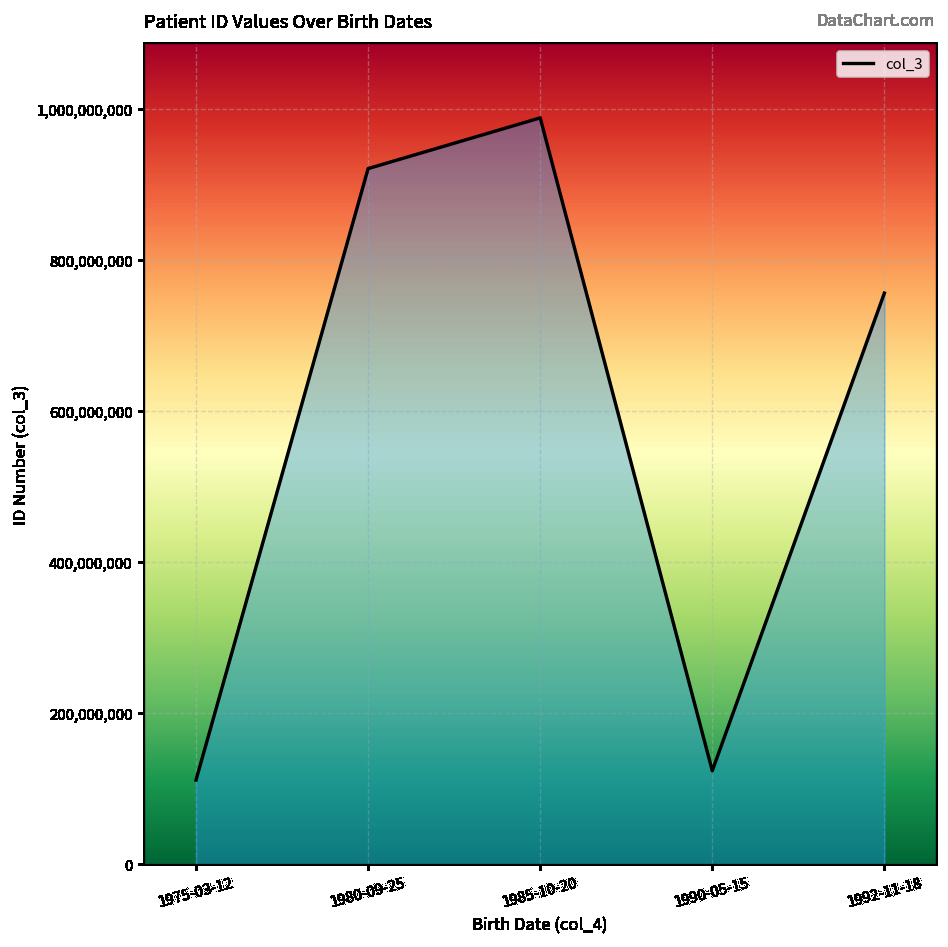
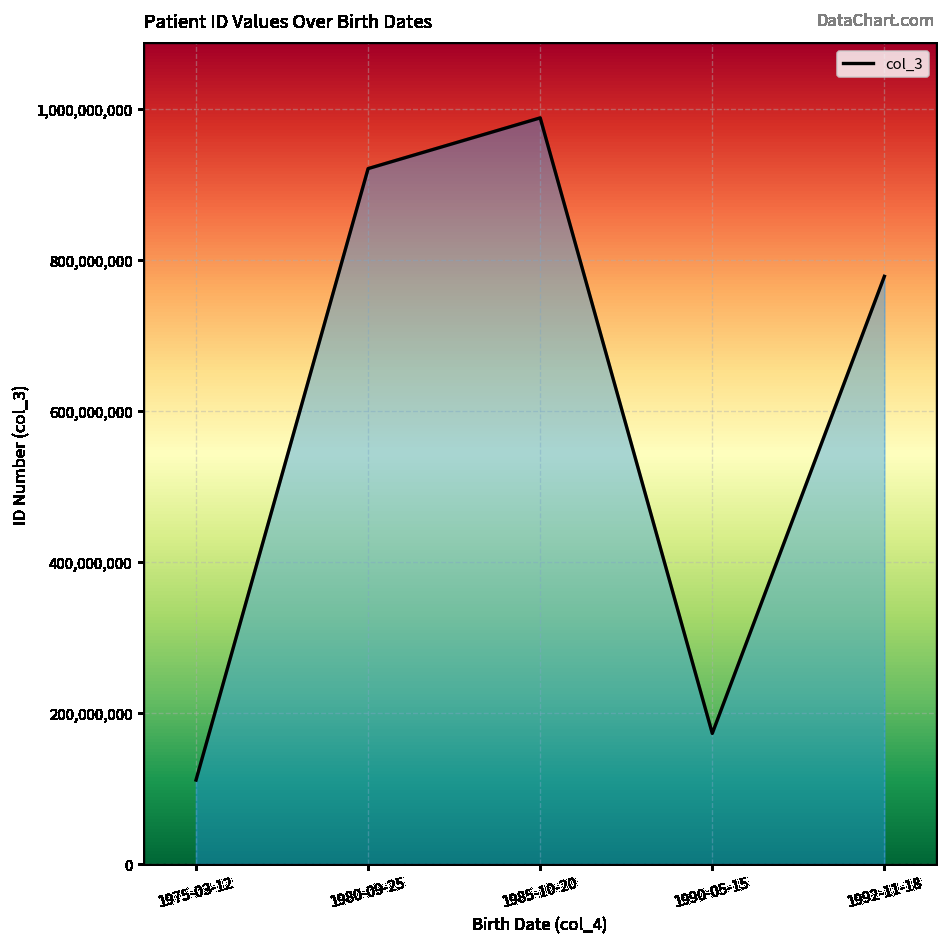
1990-05-15: 120,000,000 -> 170,000,000
1992-11-18: 760,000,000 -> 780,000,000
